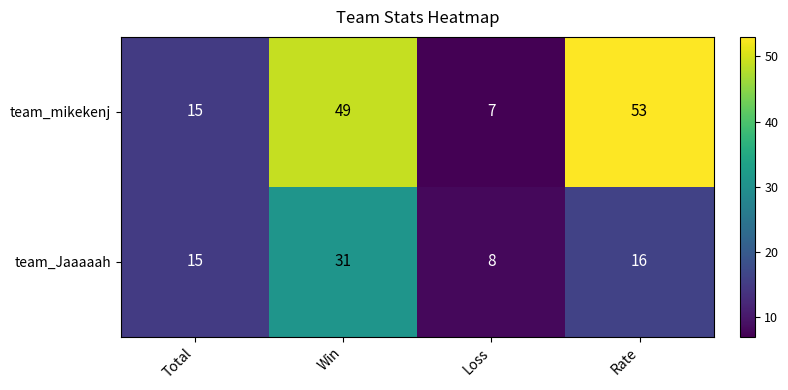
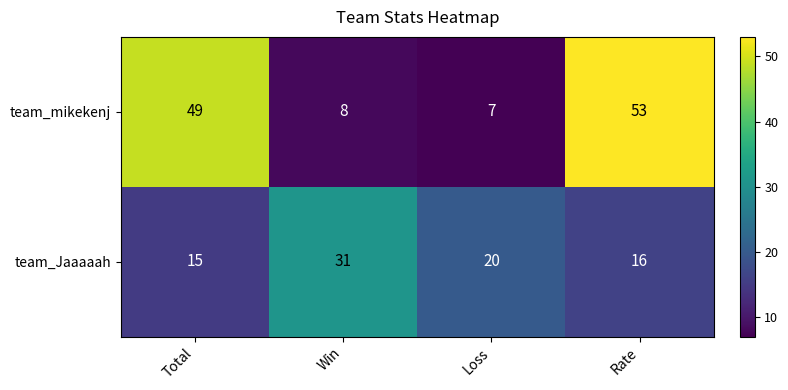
team_mikekenj, Total: 15 -> 49
team_mikekenj, Win: 49 -> 8
team_Jaaaaah, Loss: 8 -> 20
